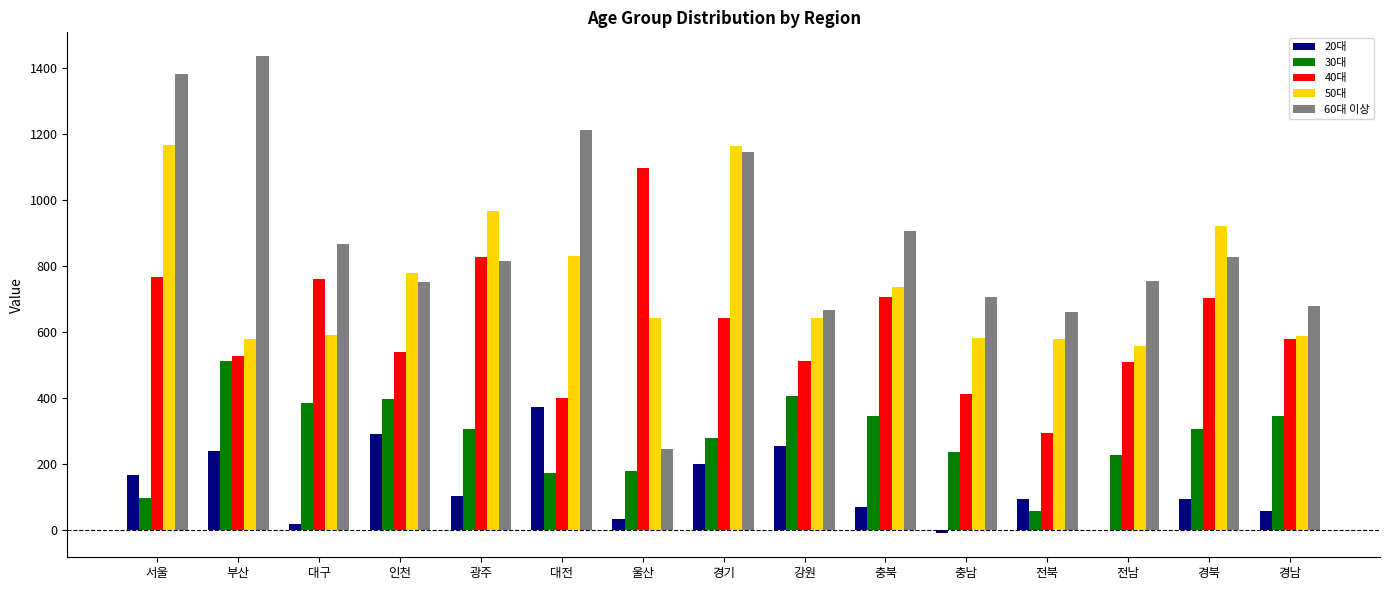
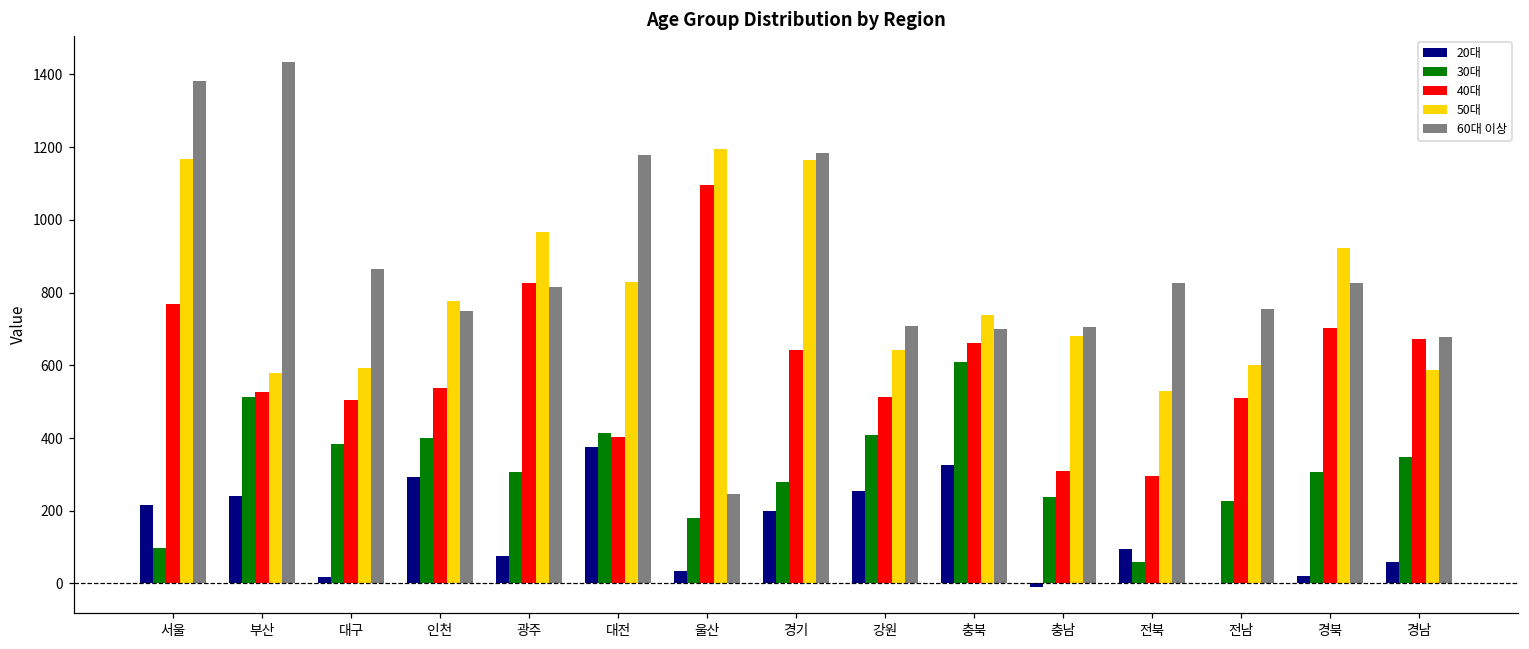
20대, 서울: 170 -> 220
40대, 대구: 760 -> 500
20대, 광주: 110 -> 80
30대, 대전: 170 -> 410
60대 이상, 대전: 1210 -> 1180
50대, 울산: 640 -> 1190
60대 이상, 경기: 1150 -> 1180
60대 이상, 강원: 670 -> 710
20대, 충북: 70 -> 330
30대, 충북: 350 -> 610
40대, 충북: 710 -> 660
60대 이상, 충북: 900 -> 700
40대, 충남: 410 -> 310
50대, 충남: 580 -> 680
50대, 전북: 580 -> 530
60대 이상, 전북: 660 -> 830
50대, 전남: 560 -> 600
20대, 경북: 90 -> 20
40대, 경남: 580 -> 670
